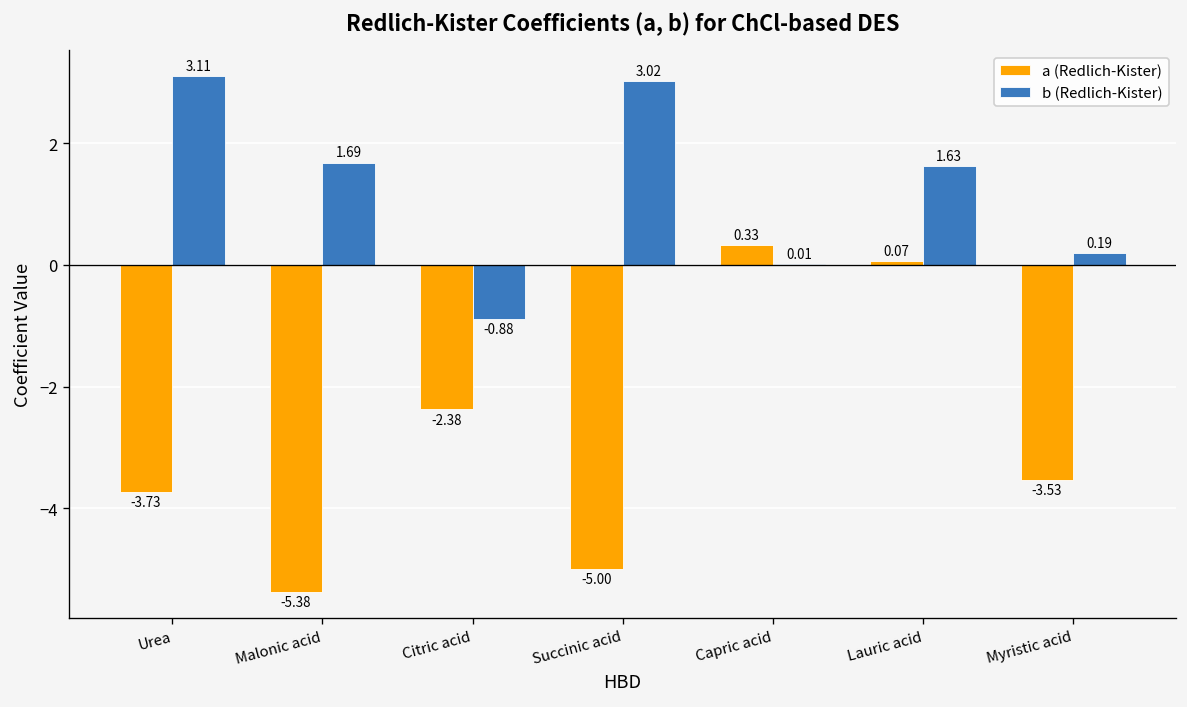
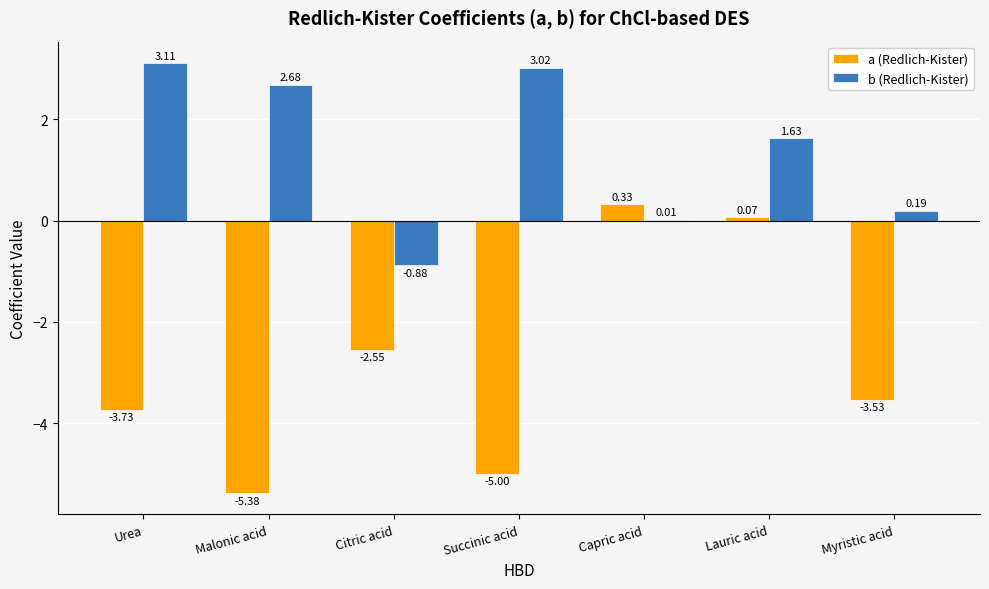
b (Redlich-Kister), Malonic acid: 1.69 -> 2.68
a (Redlich-Kister), Citric acid: -2.38 -> -2.55
